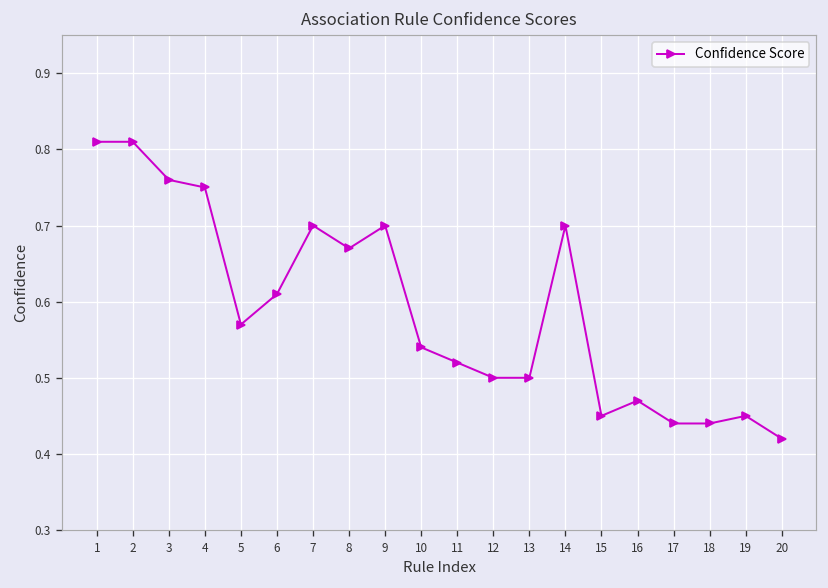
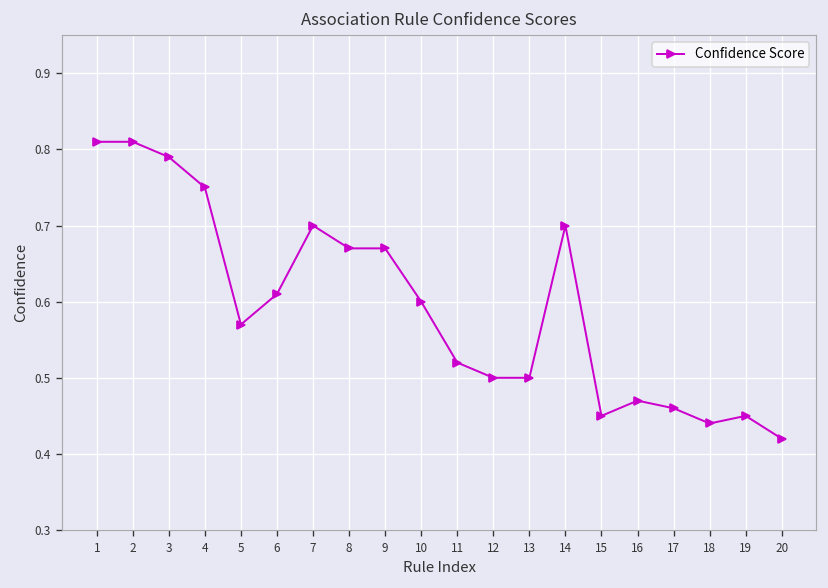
3: 0.76 -> 0.79
9: 0.70 -> 0.67
10: 0.54 -> 0.60
17: 0.44 -> 0.46
